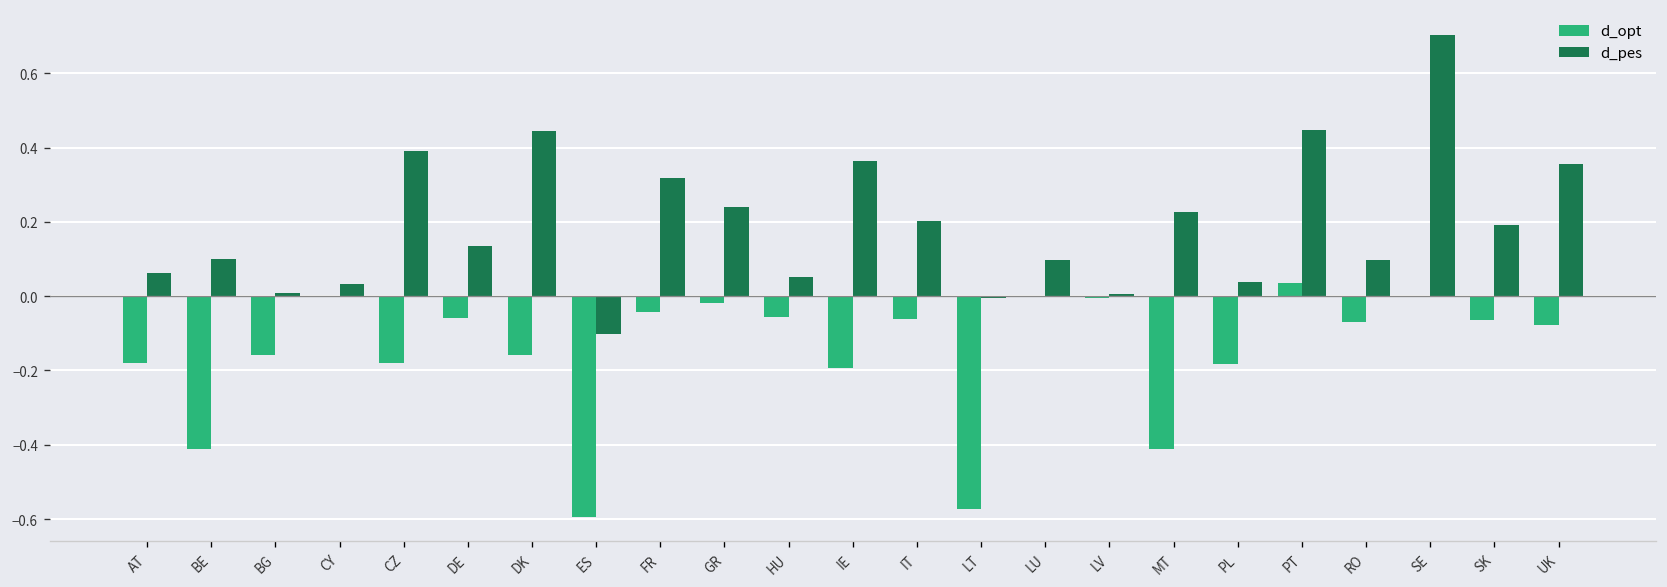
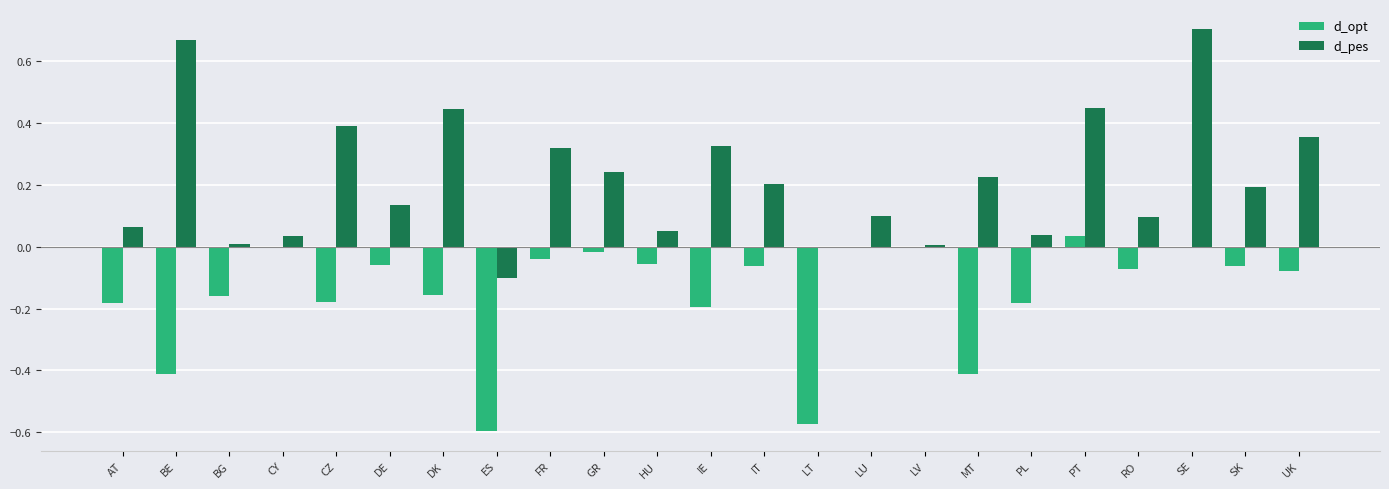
d_pes, BE: 0.10 -> 0.67
d_pes, IE: 0.36 -> 0.33
